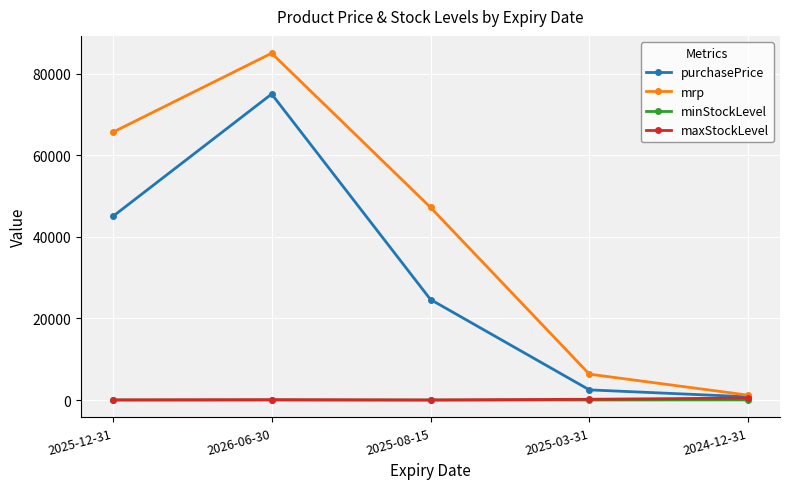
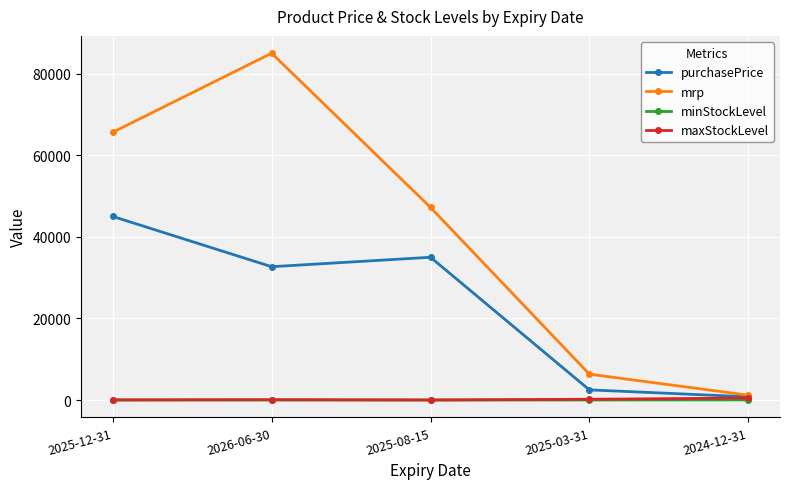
purchasePrice, 2026-06-30: 75000 -> 33000
purchasePrice, 2025-08-15: 25000 -> 35000
